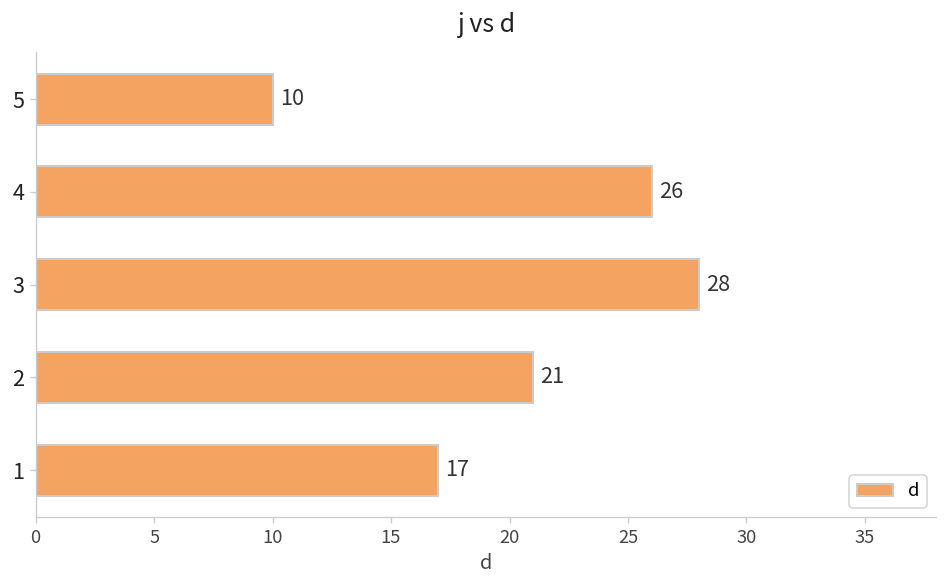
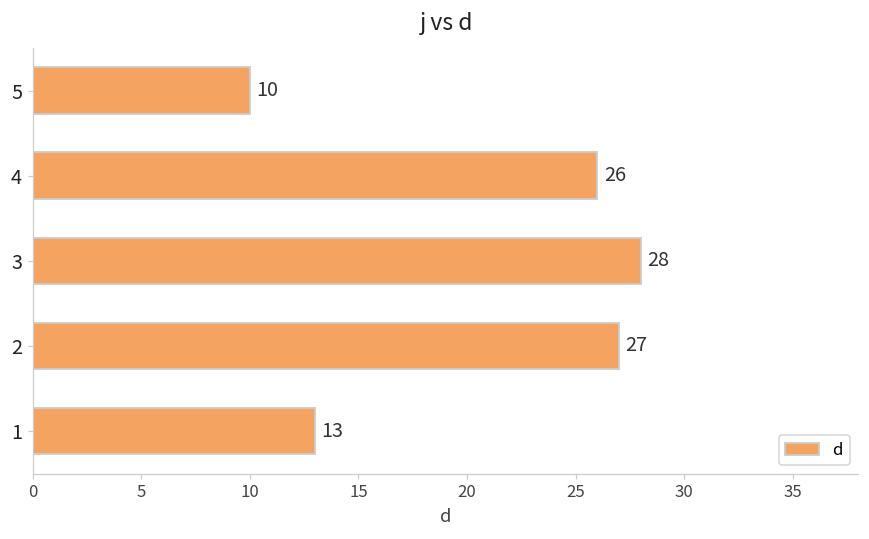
2: 21 -> 27
1: 17 -> 13
